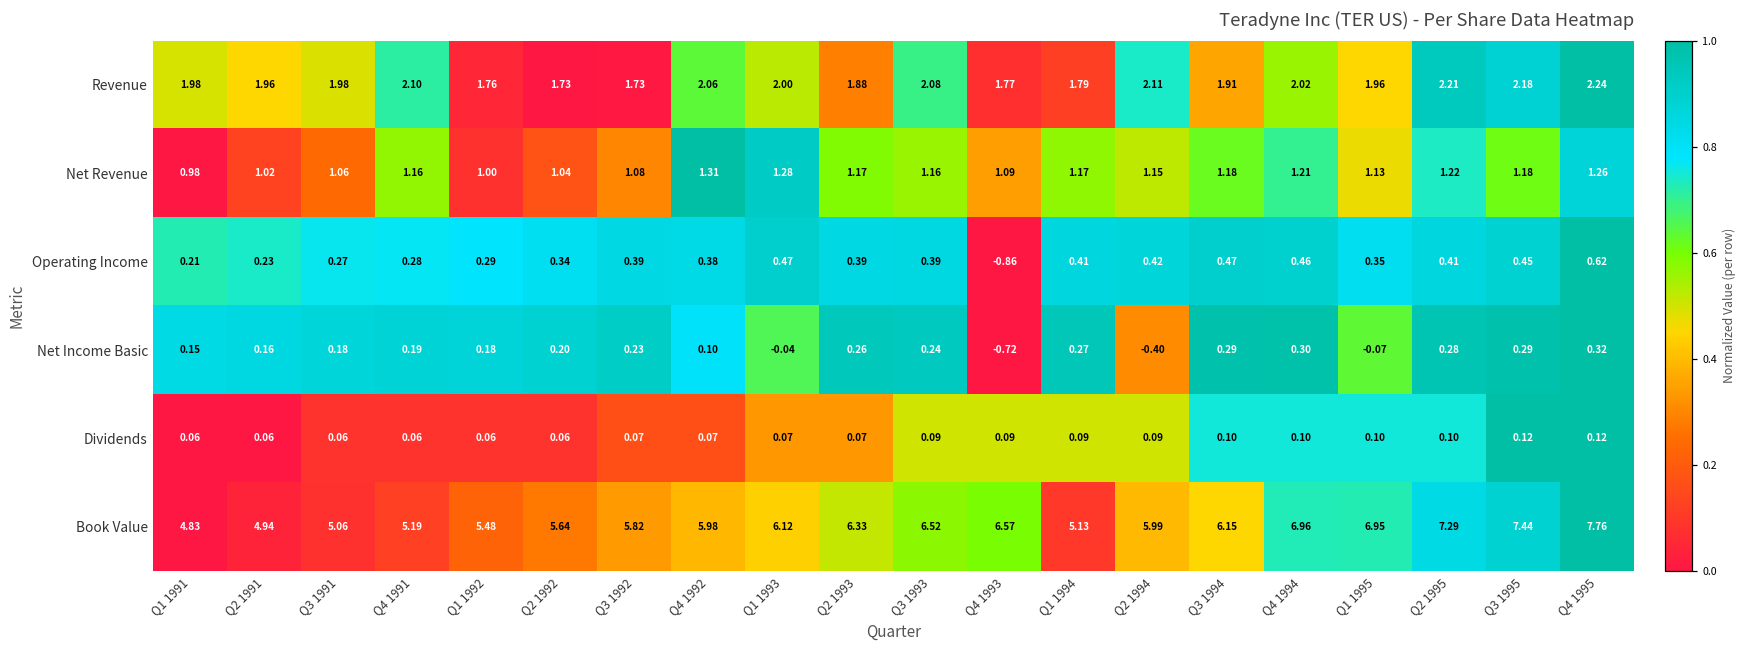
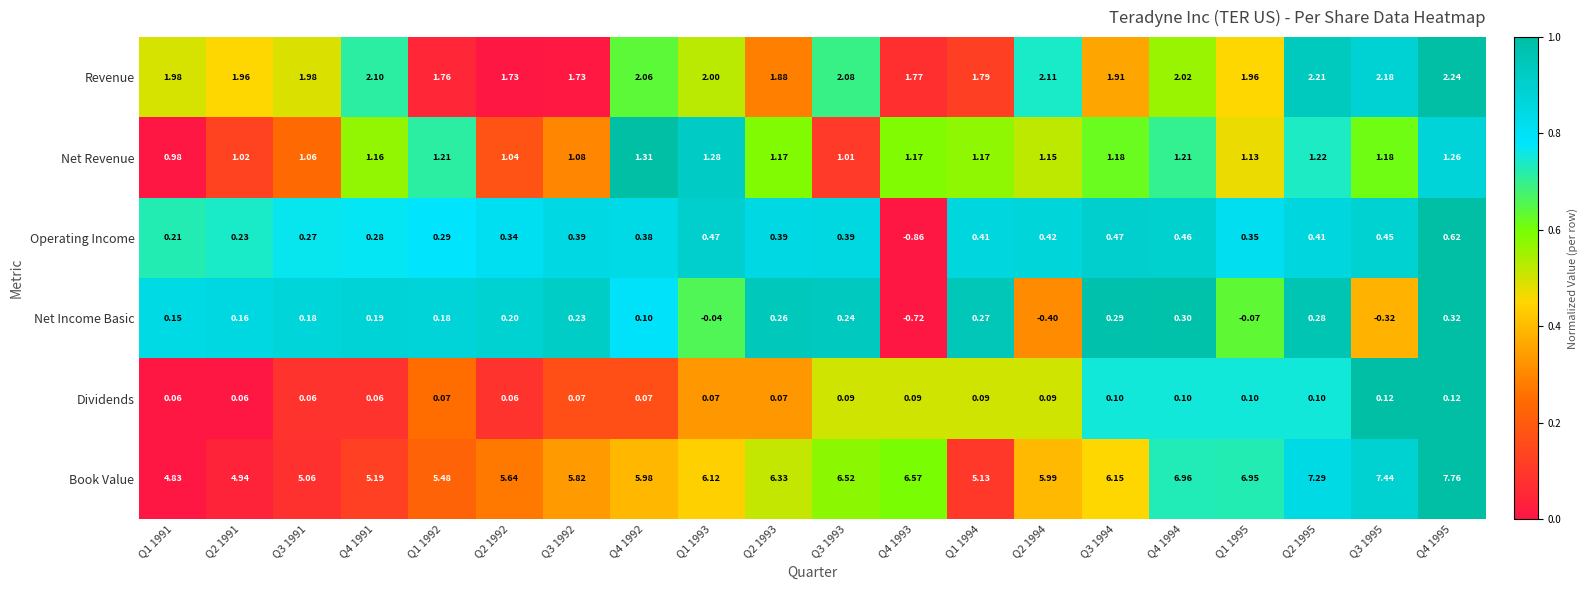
Net Revenue, Q1 1992: 1.00 -> 1.21
Net Revenue, Q3 1993: 1.16 -> 1.01
Net Revenue, Q4 1993: 1.09 -> 1.17
Net Income Basic, Q3 1995: 0.29 -> -0.32
Dividends, Q1 1992: 0.06 -> 0.07
